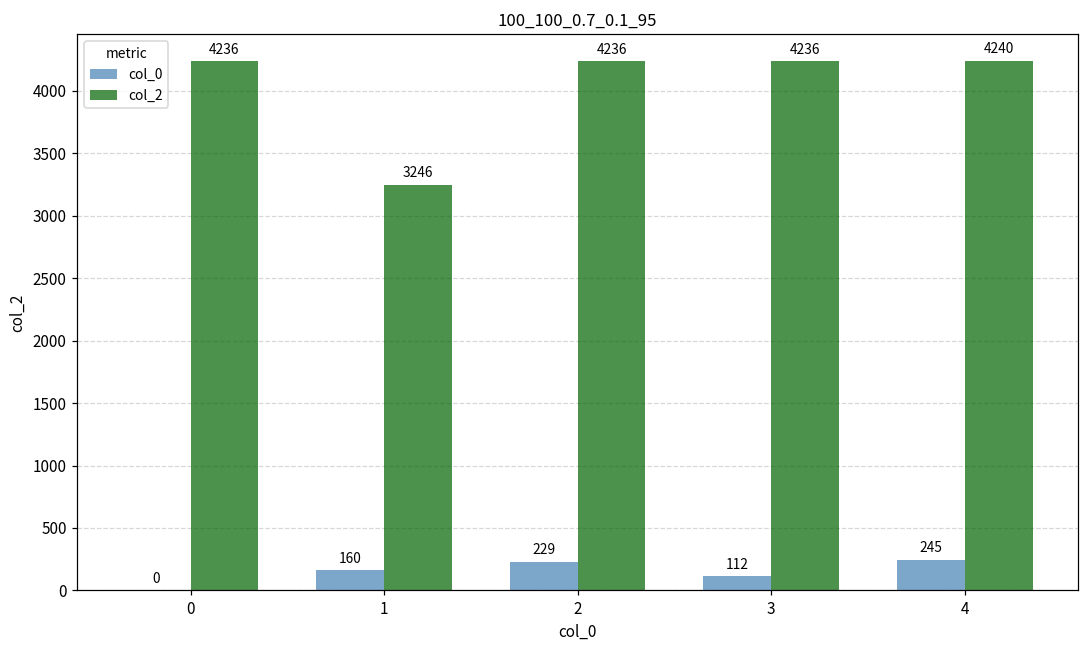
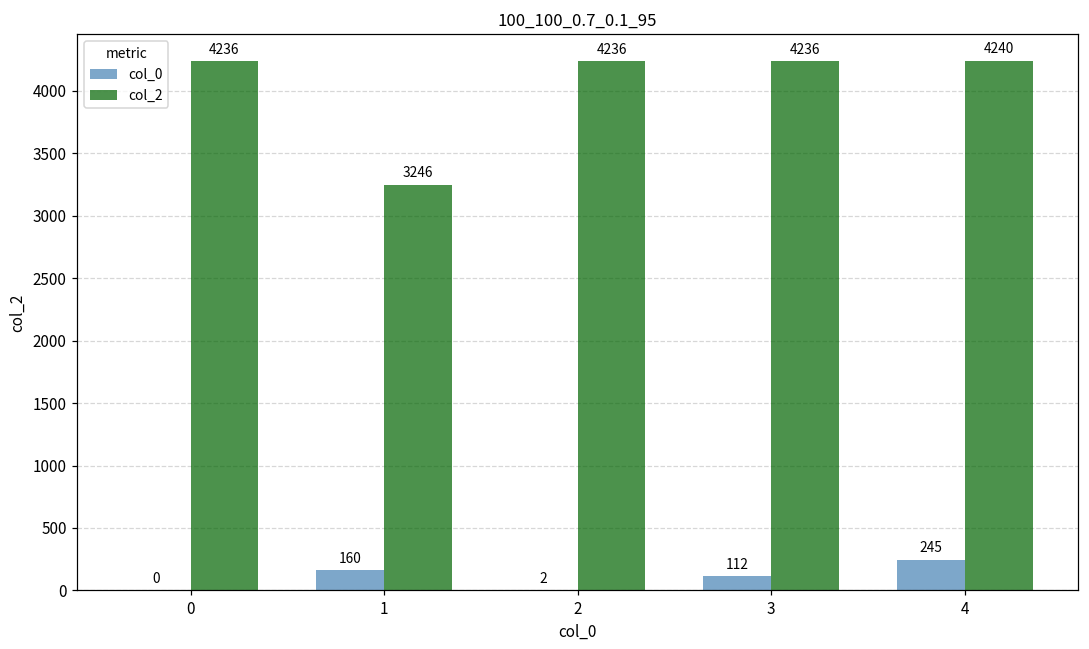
col_0, 2: 229 -> 2
